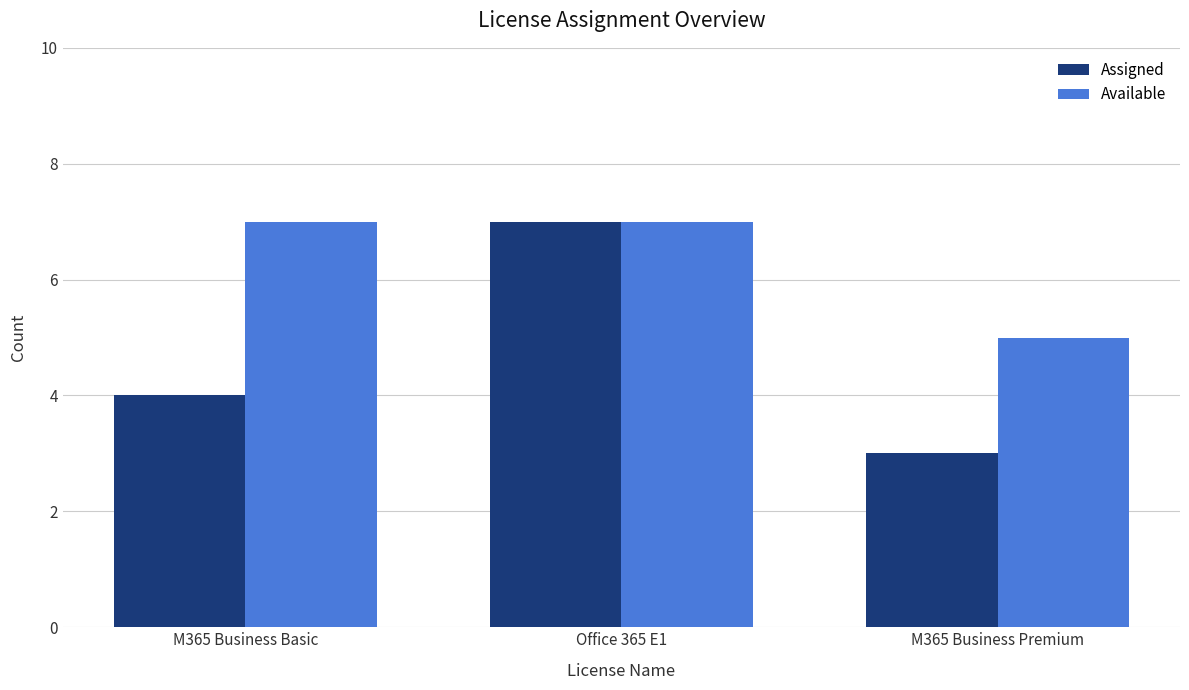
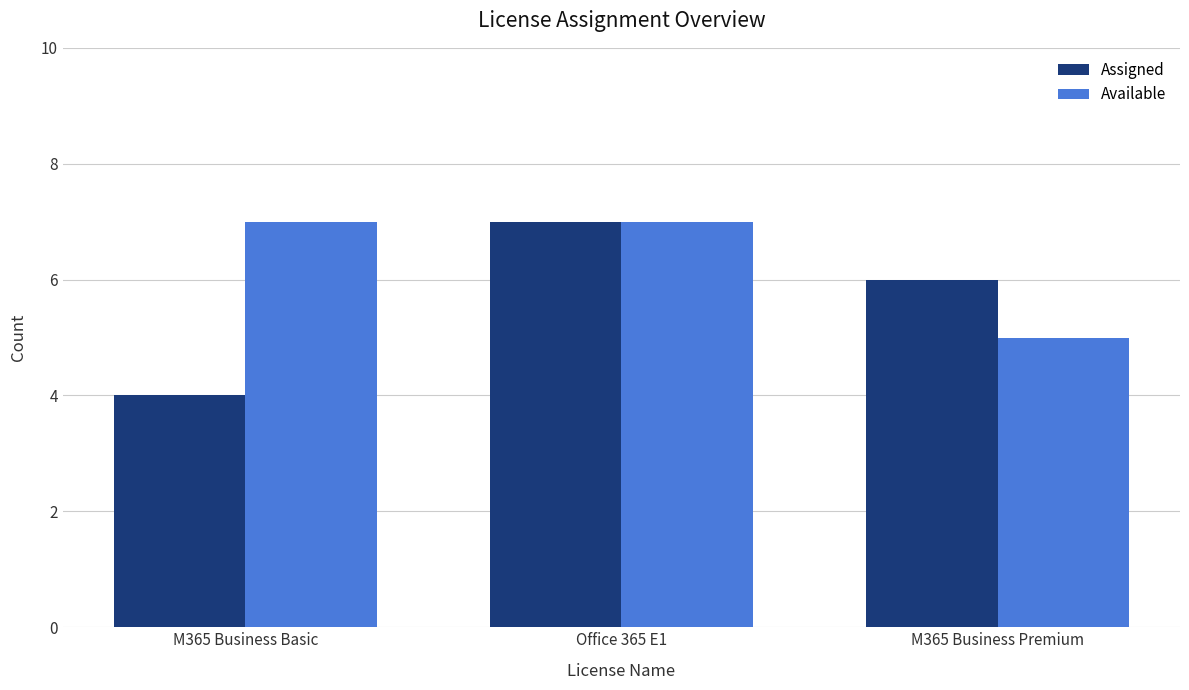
Assigned, M365 Business Premium: 3 -> 6
